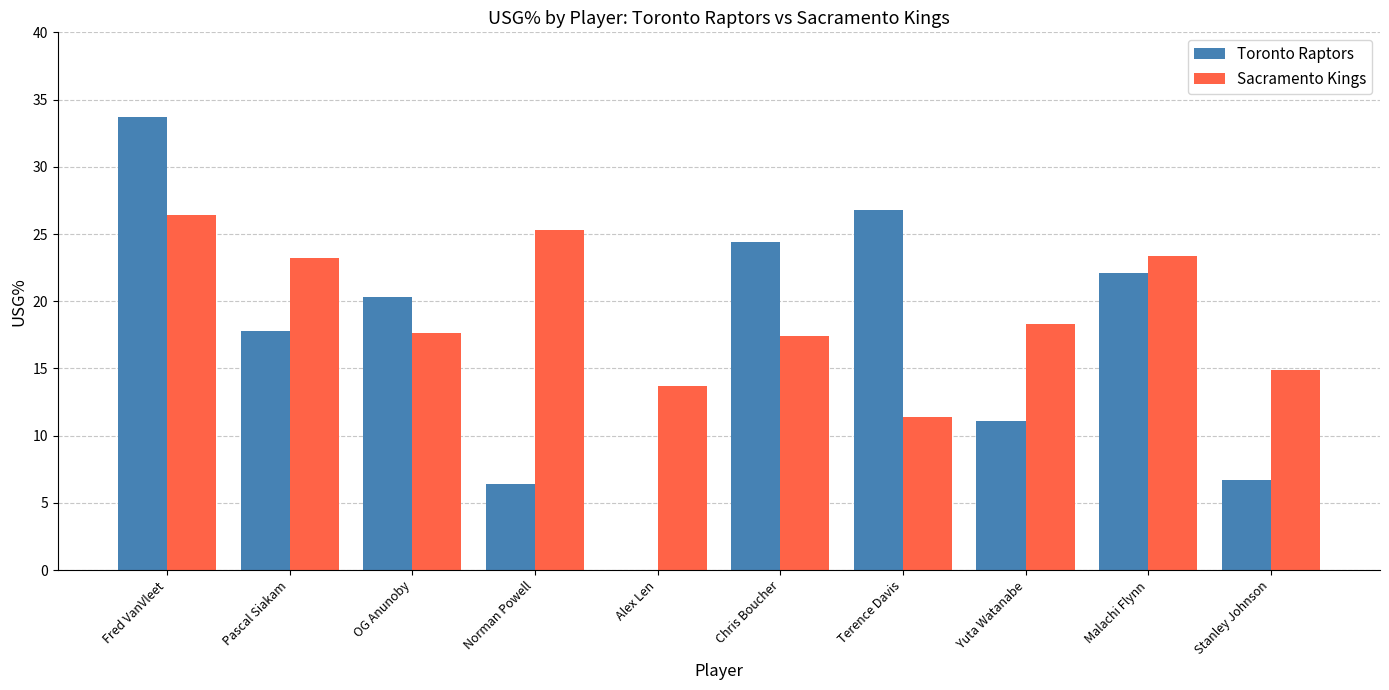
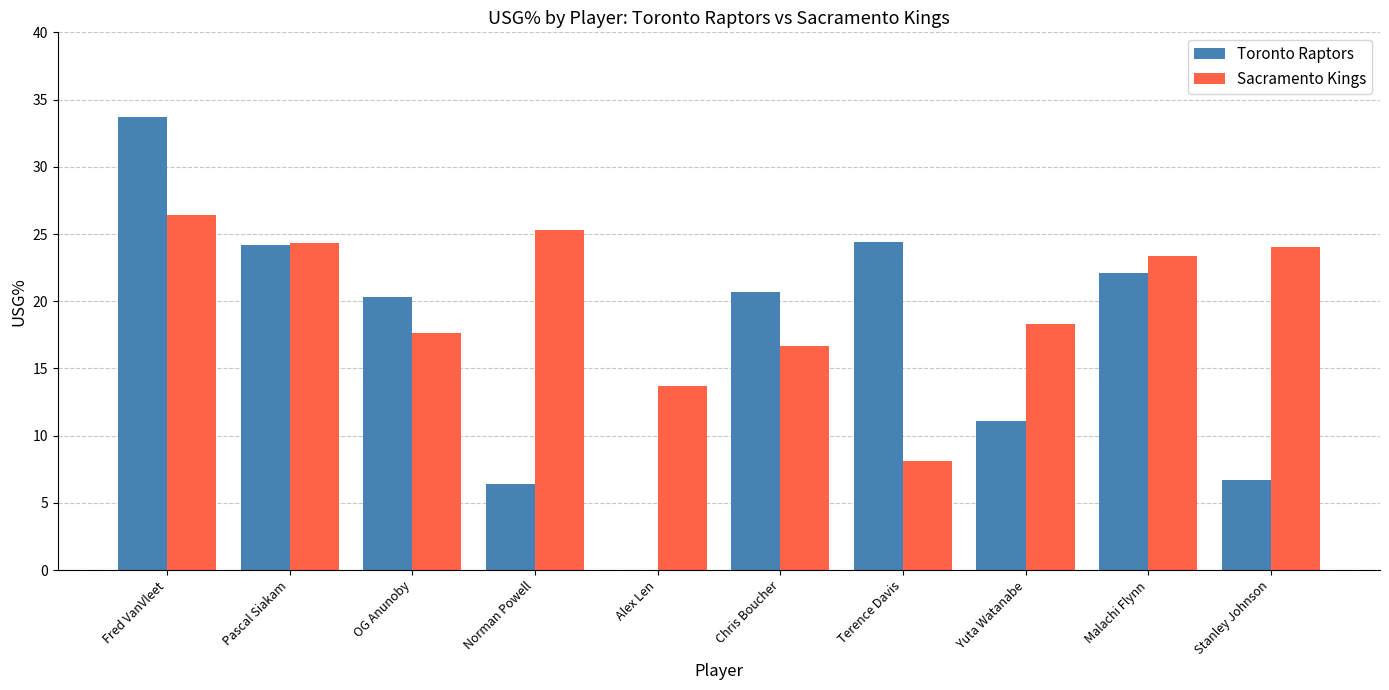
Toronto Raptors, Pascal Siakam: 17.8 -> 24.2
Sacramento Kings, Pascal Siakam: 23.2 -> 24.3
Toronto Raptors, Chris Boucher: 24.4 -> 20.7
Sacramento Kings, Chris Boucher: 17.4 -> 16.7
Toronto Raptors, Terence Davis: 26.8 -> 24.4
Sacramento Kings, Terence Davis: 11.4 -> 8.1
Sacramento Kings, Stanley Johnson: 14.9 -> 24.0
